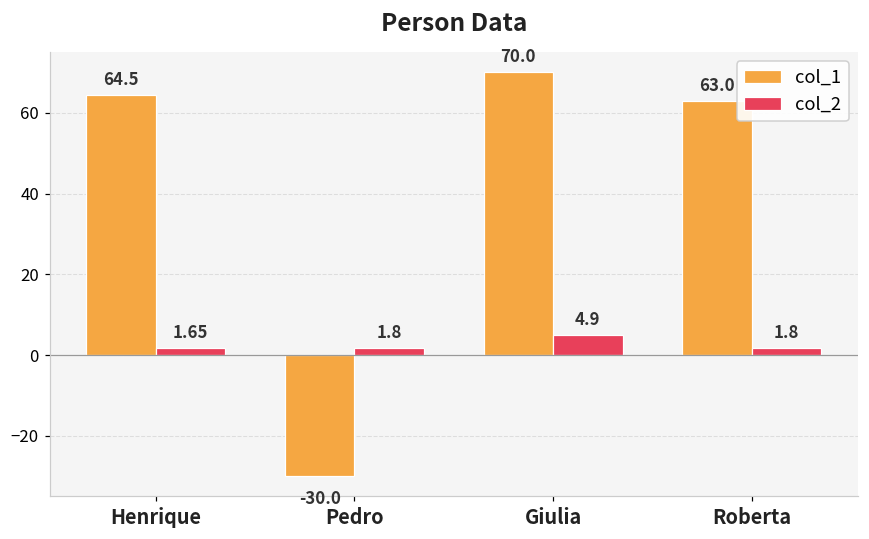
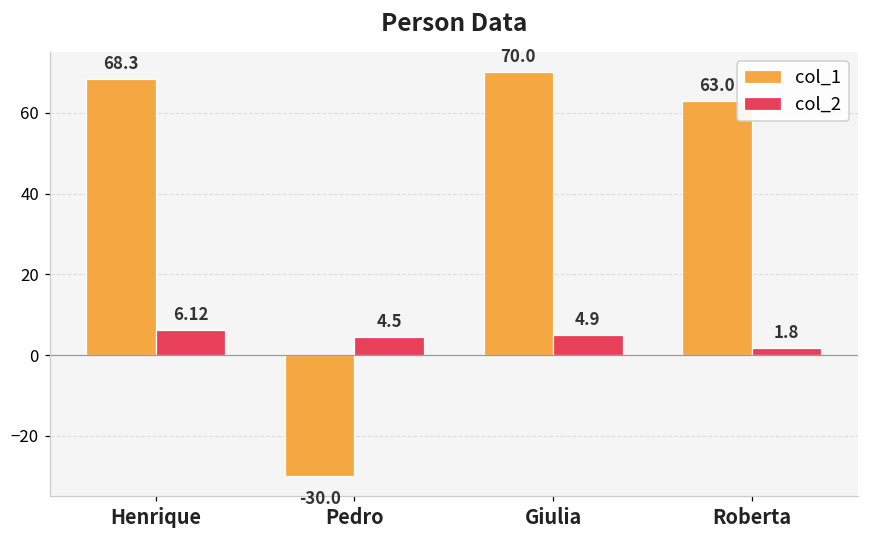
col_1, Henrique: 64.5 -> 68.3
col_2, Henrique: 1.65 -> 6.12
col_2, Pedro: 1.8 -> 4.5
